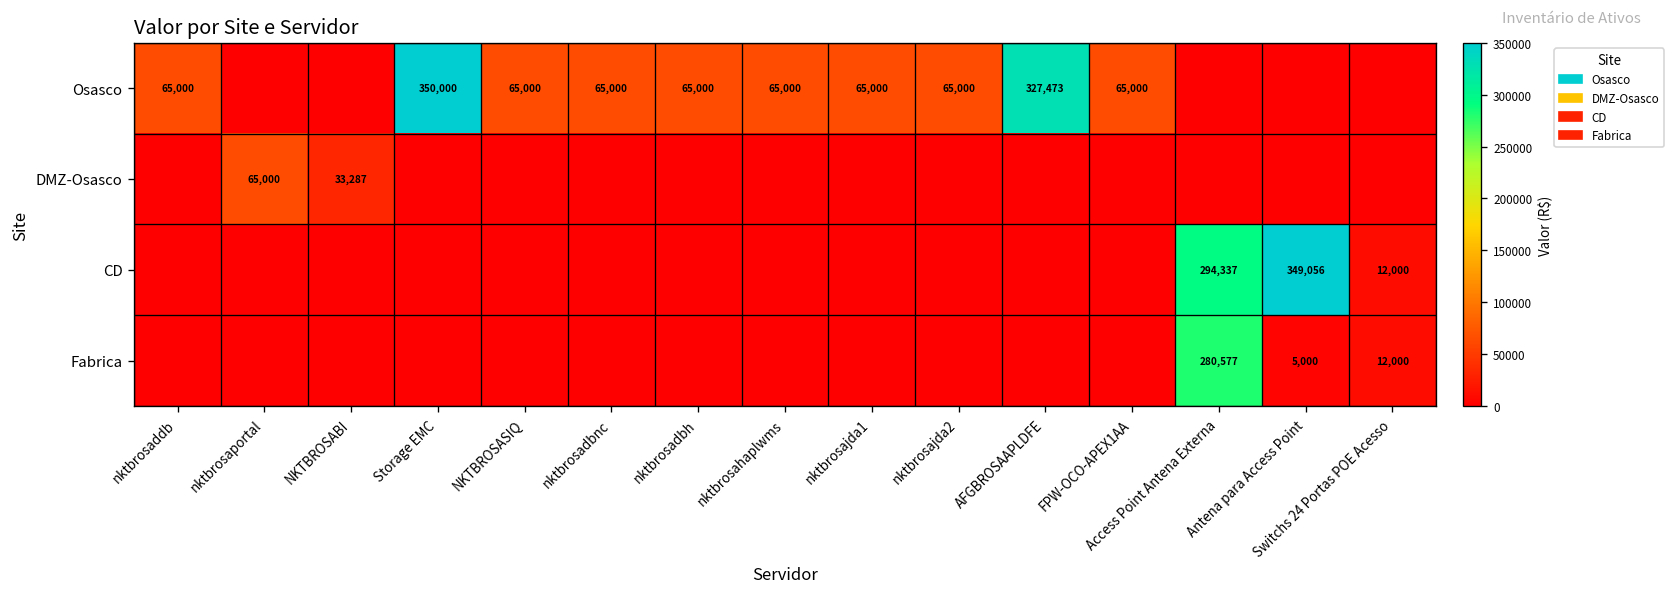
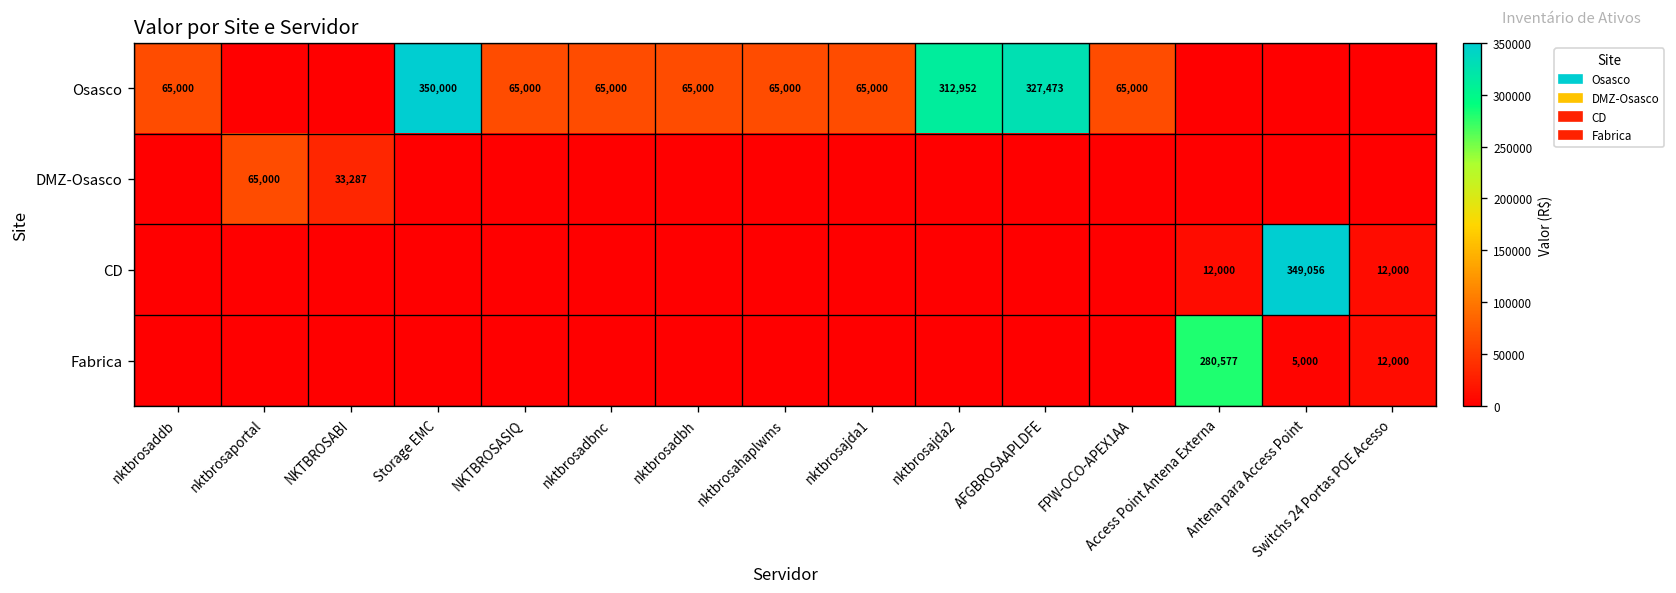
Osasco, nktbrosajda2: 65,000 -> 312,952
CD, Access Point Antena Externa: 294,337 -> 12,000
